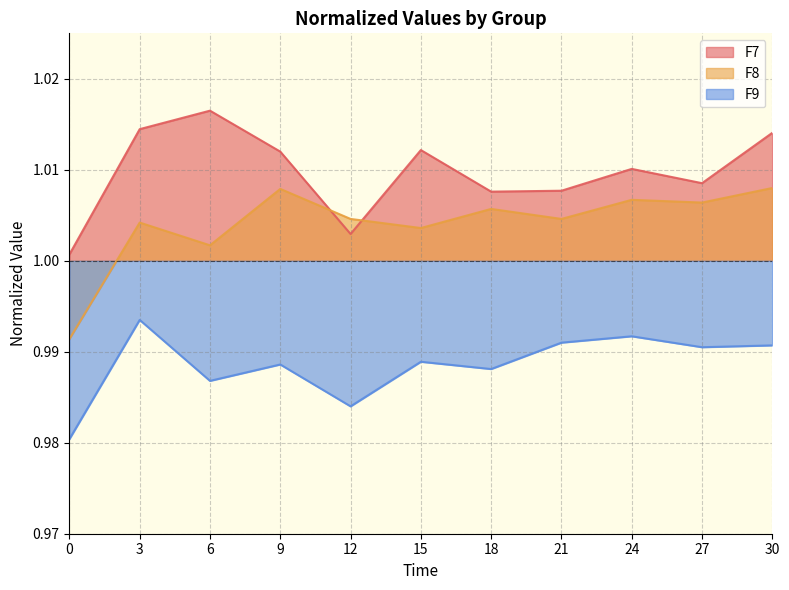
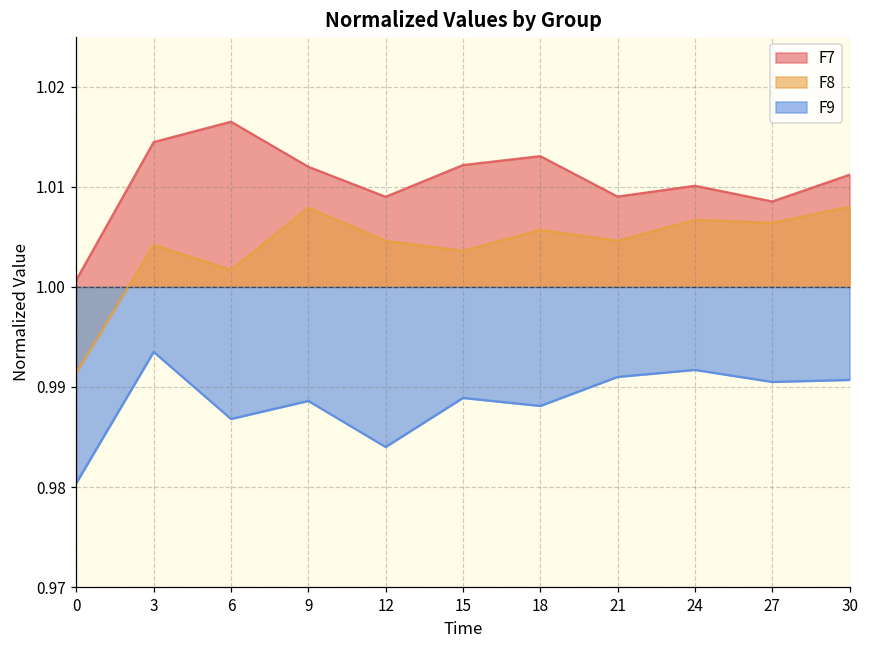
F7, 12: 1.003 -> 1.009
F7, 18: 1.008 -> 1.013
F7, 21: 1.008 -> 1.009
F7, 30: 1.014 -> 1.011
